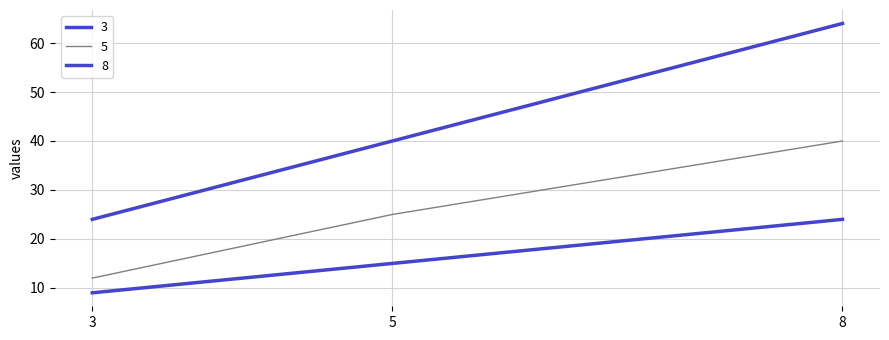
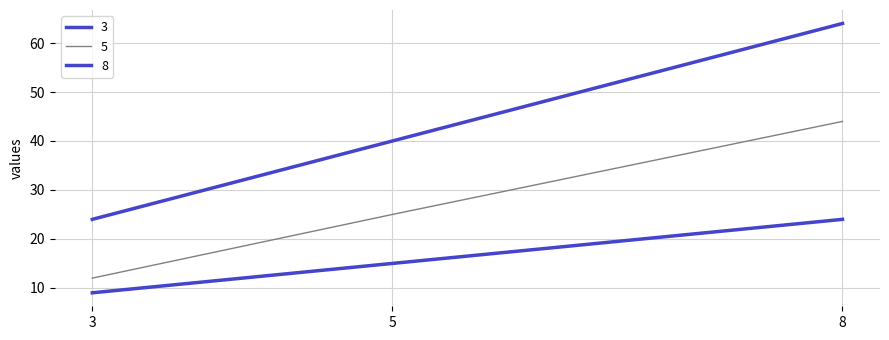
5, 8: 40 -> 44
